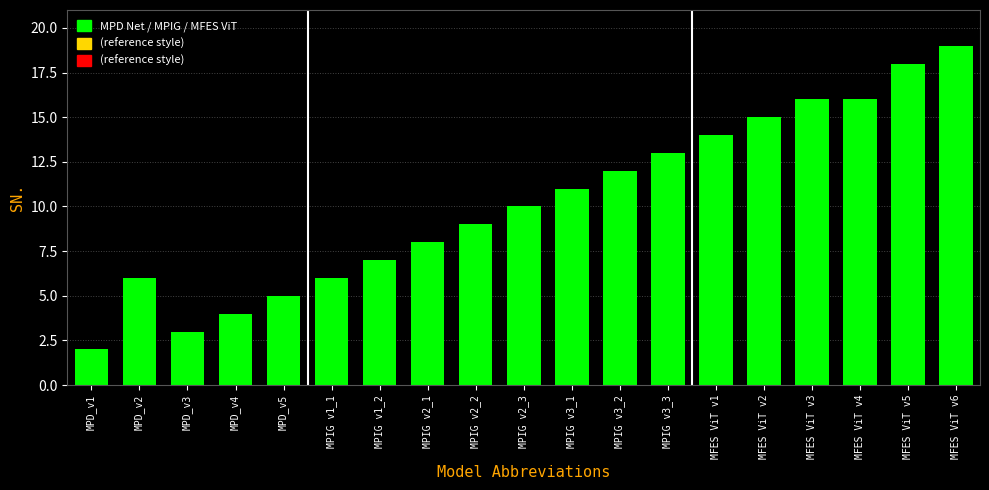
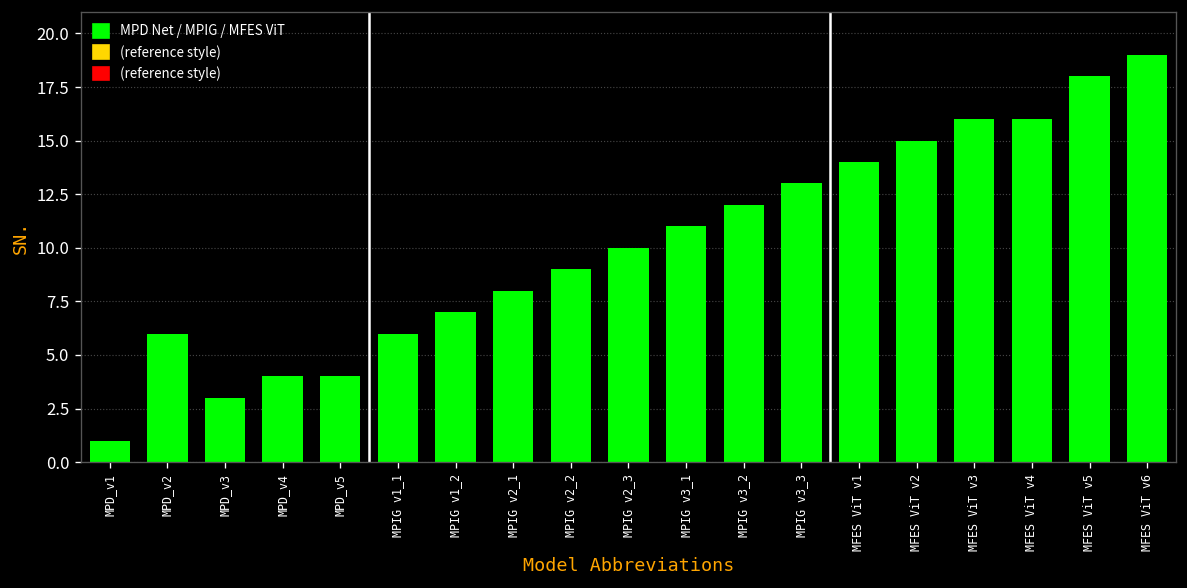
MPD_v1: 2 -> 1
MPD_v5: 5 -> 4
